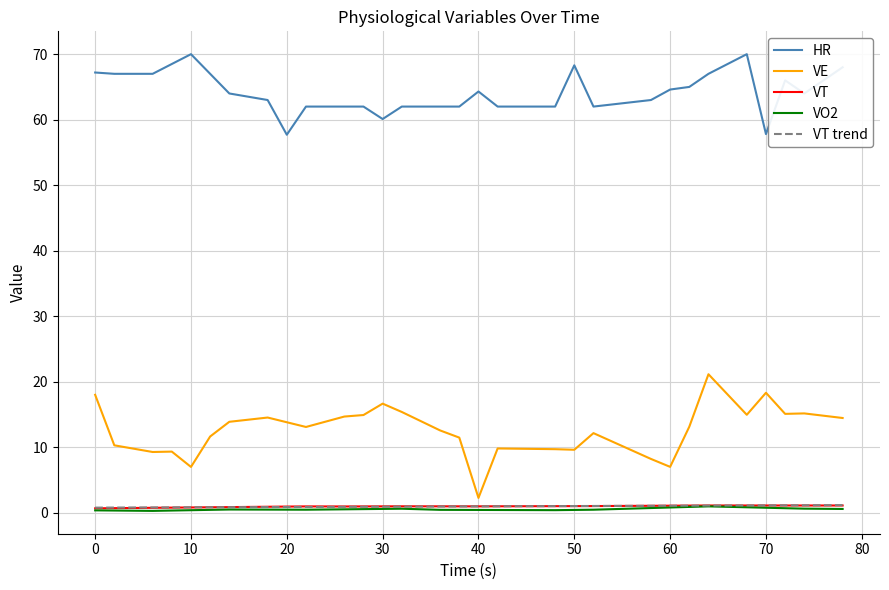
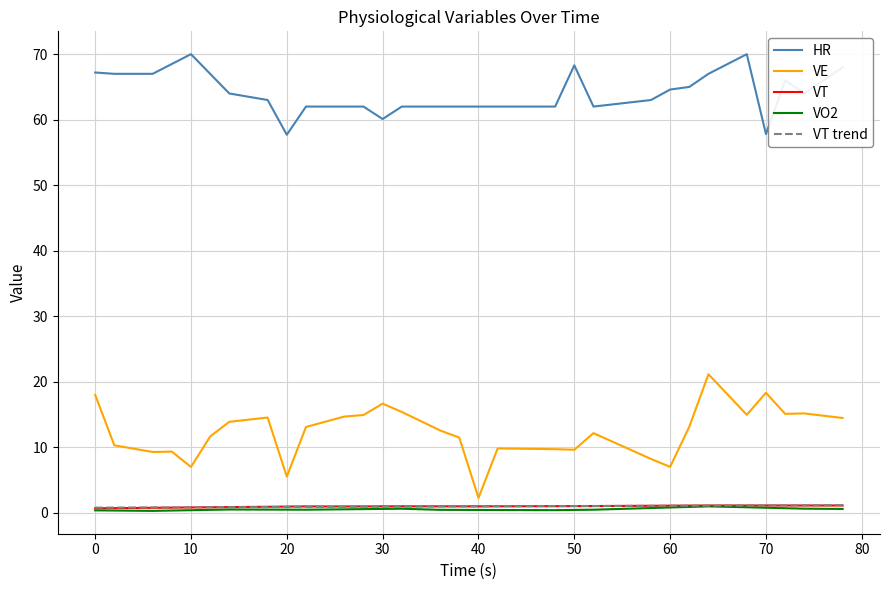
VE, 20: 14 -> 6
HR, 40: 64 -> 62
